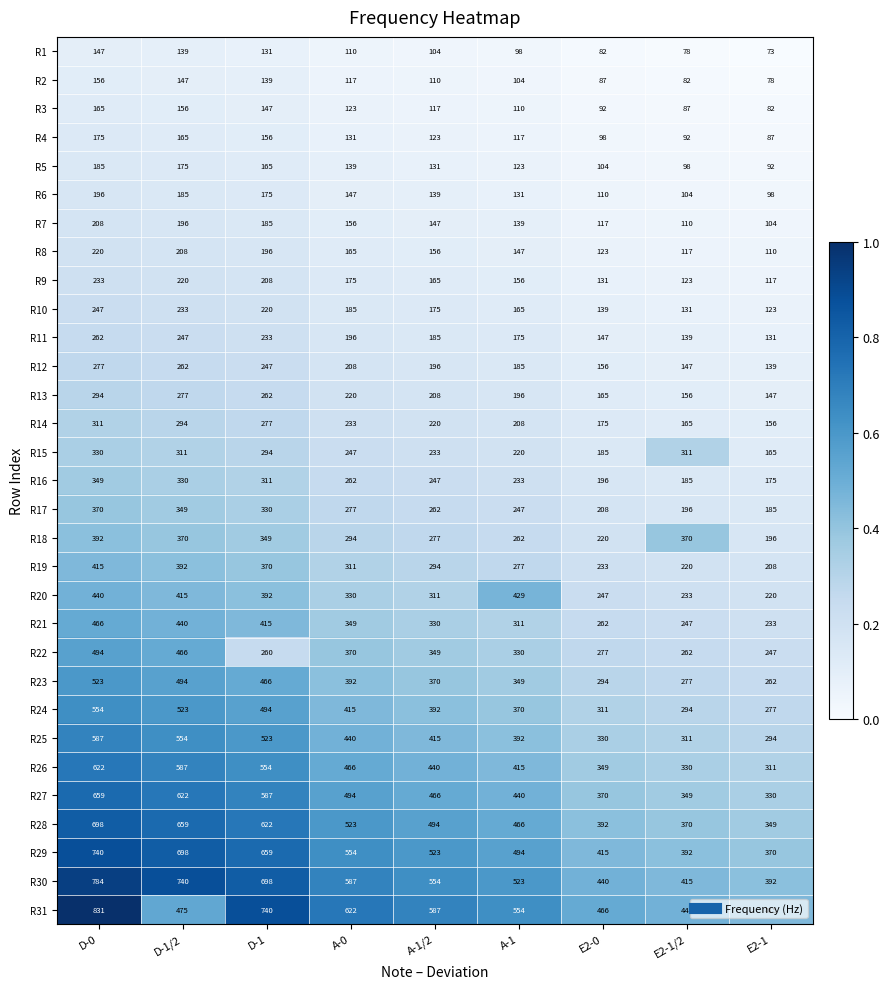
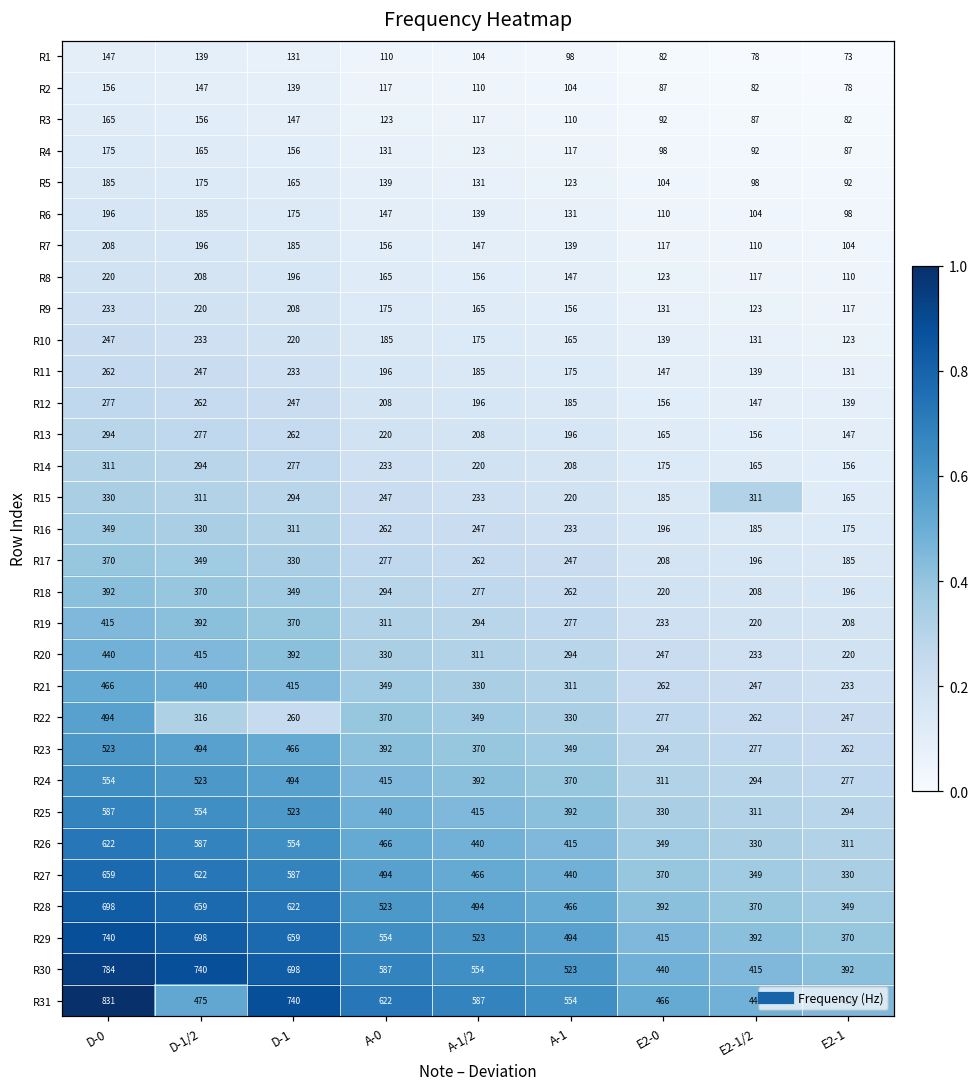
R18, E2-1/2: 370 -> 208
R20, A-1: 429 -> 294
R22, D-1/2: 466 -> 316
